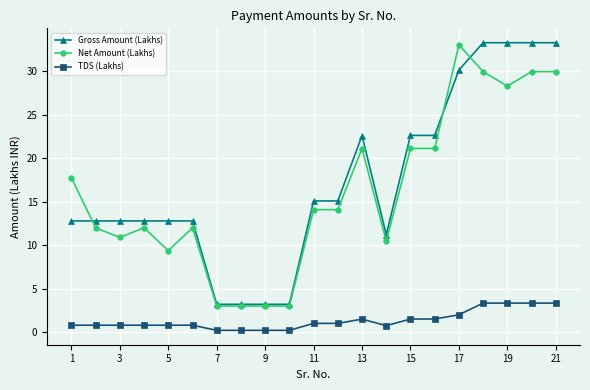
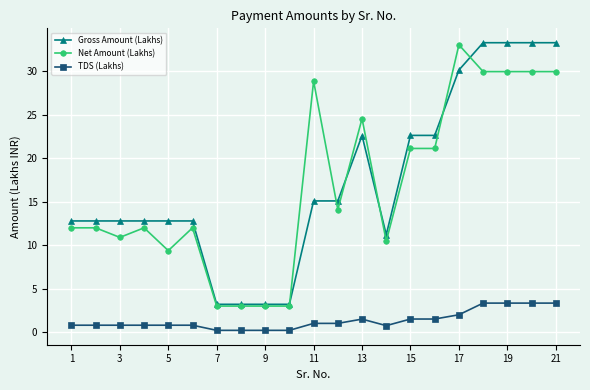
Net Amount (Lakhs), 1: 18 -> 12
Net Amount (Lakhs), 11: 14 -> 29
Net Amount (Lakhs), 13: 21 -> 25
Net Amount (Lakhs), 19: 28 -> 30
